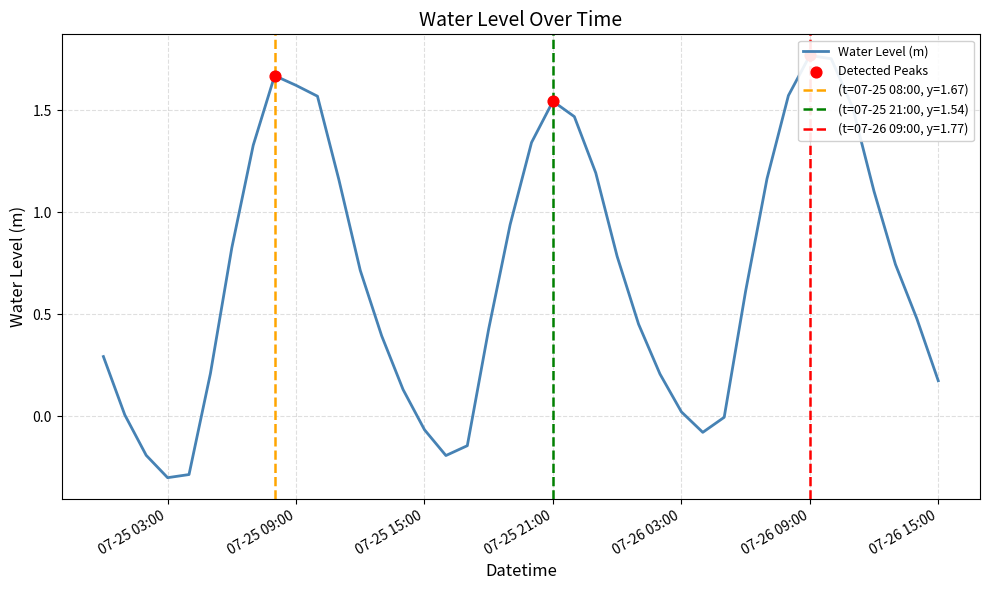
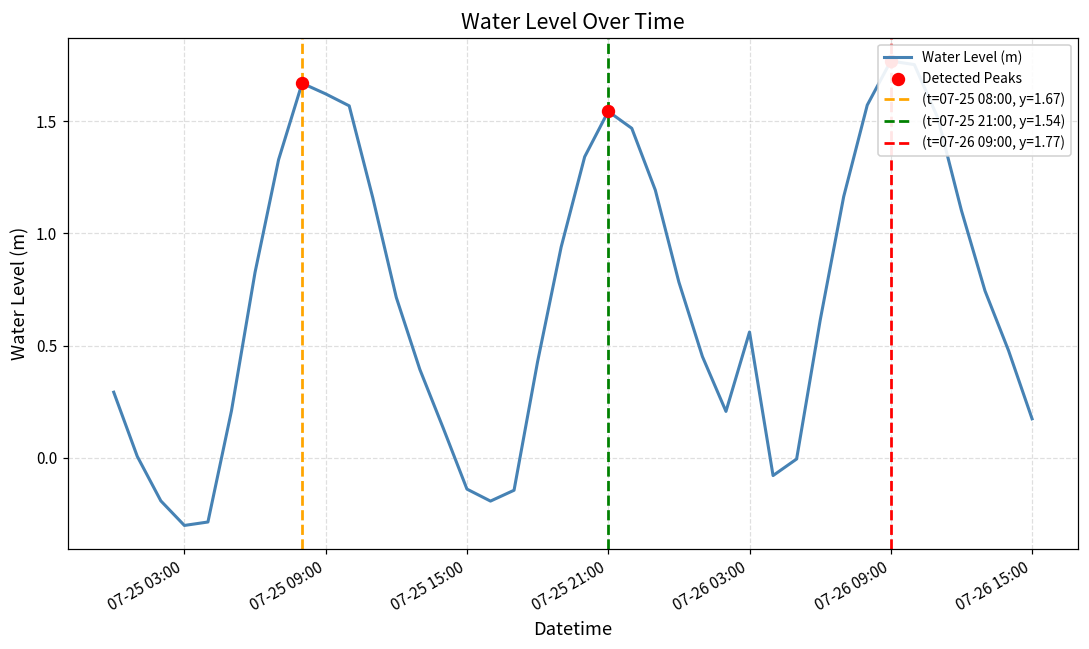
Water Level (m), 07-25 15:00: -0.07 -> -0.14
Water Level (m), 07-26 03:00: 0.02 -> 0.56
